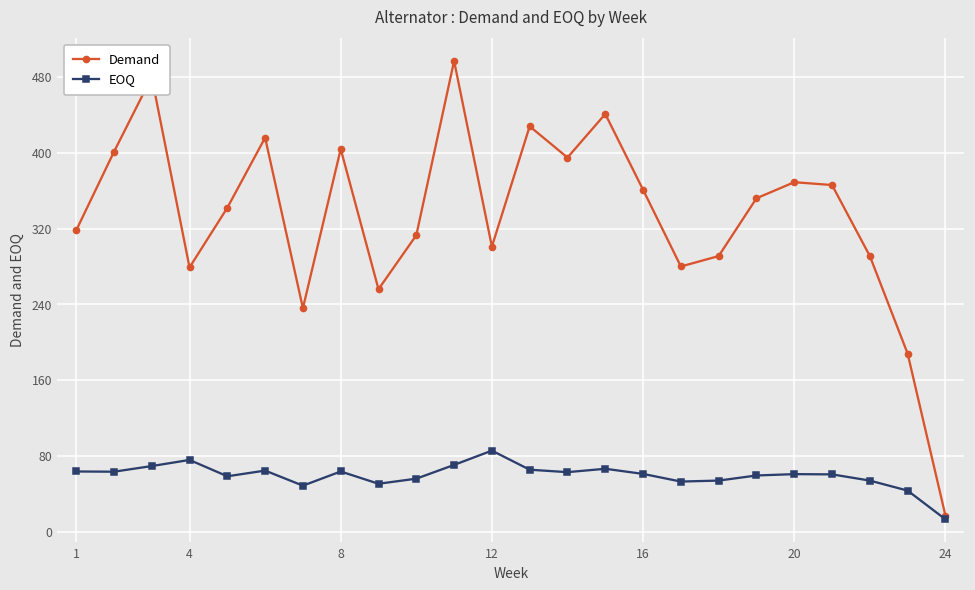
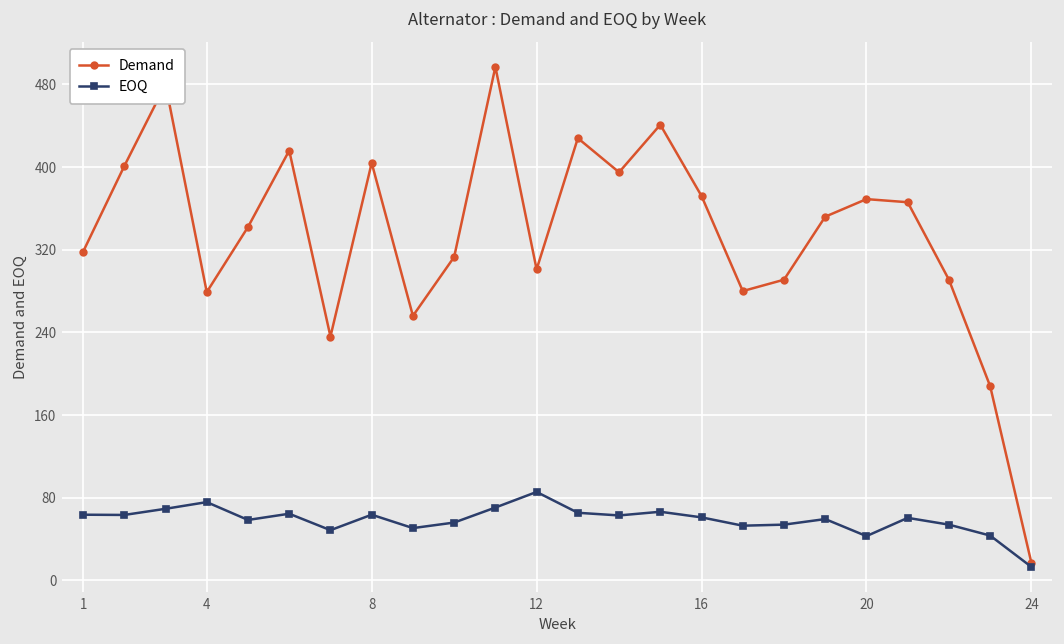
Demand, 16: 360 -> 370
EOQ, 20: 60 -> 40
